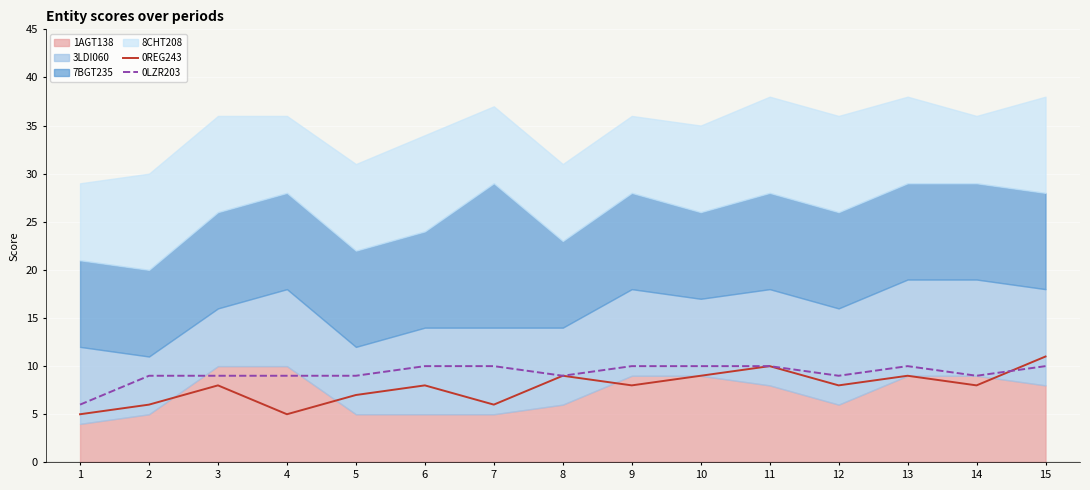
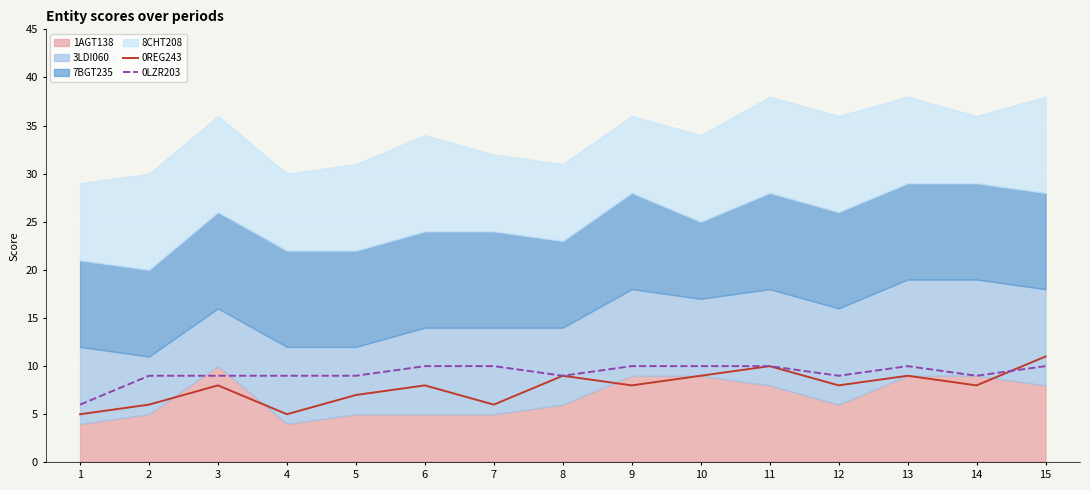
1AGT138, 4: 10 -> 4
7BGT235, 7: 15 -> 10
7BGT235, 10: 9 -> 8
